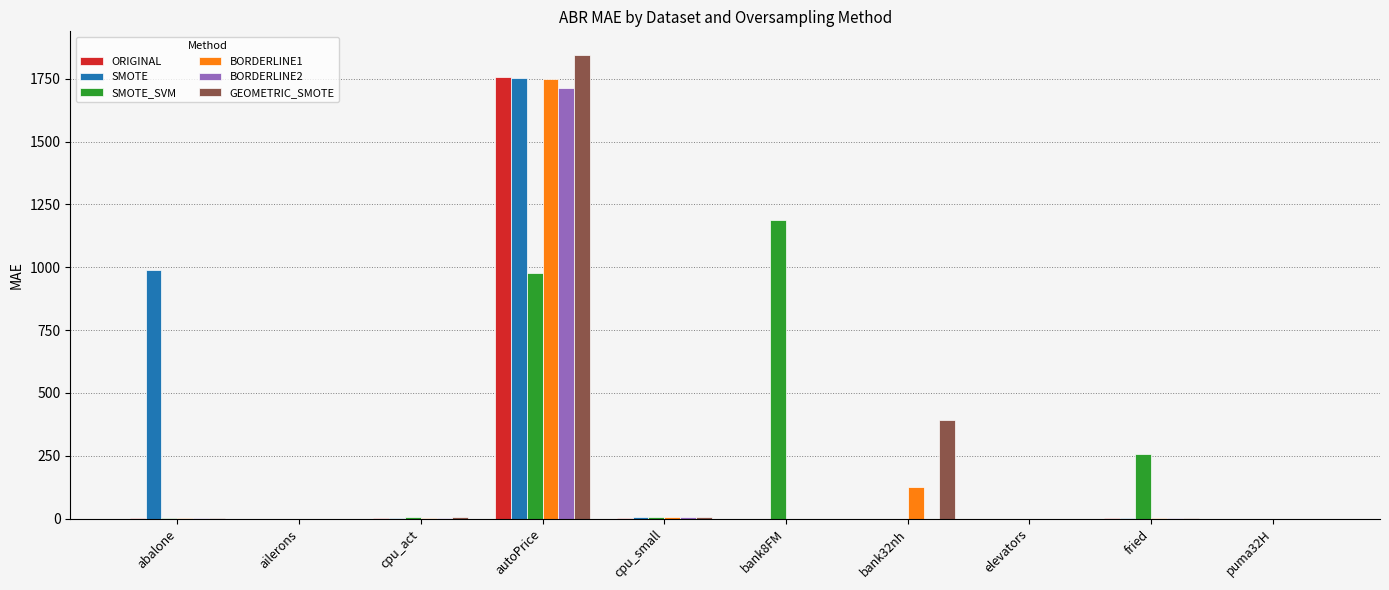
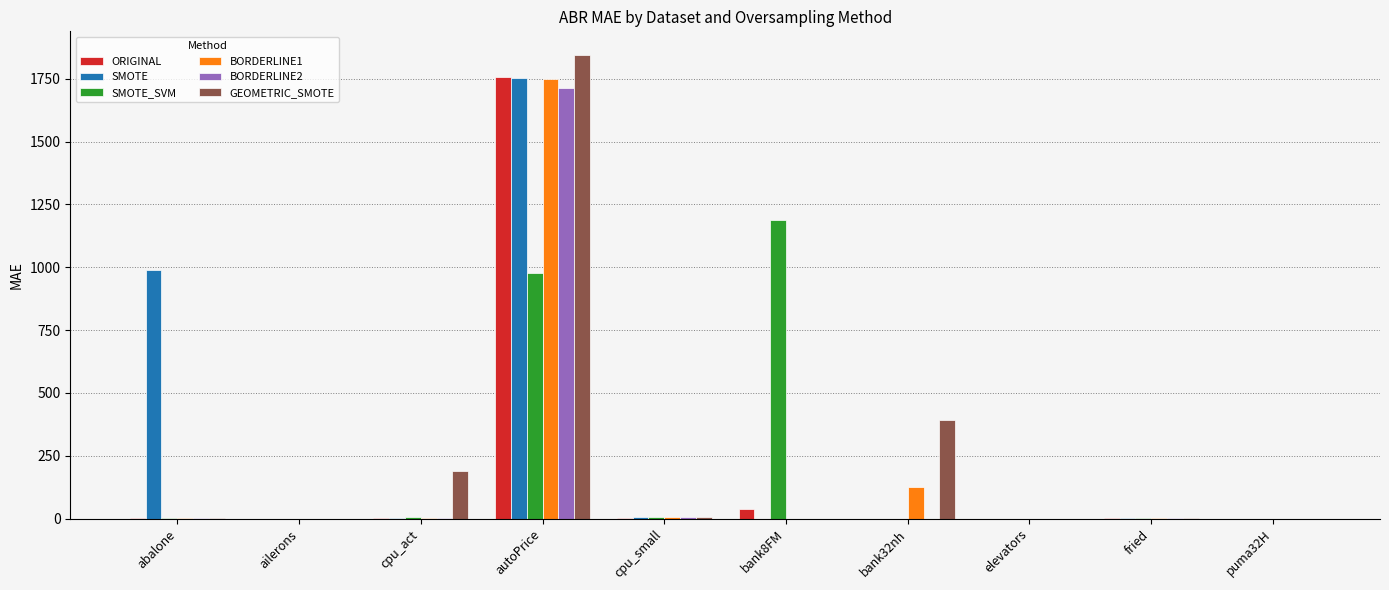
GEOMETRIC_SMOTE, cpu_act: 10 -> 190
ORIGINAL, bank8FM: 0 -> 40
SMOTE_SVM, fried: 260 -> 0
